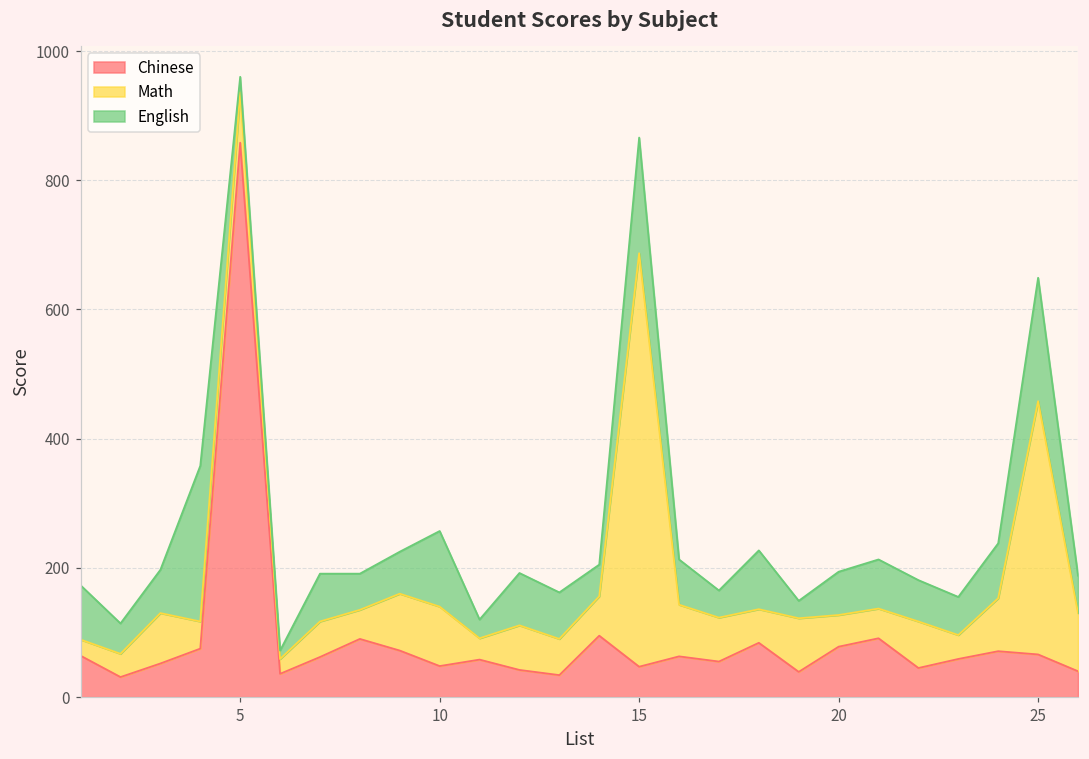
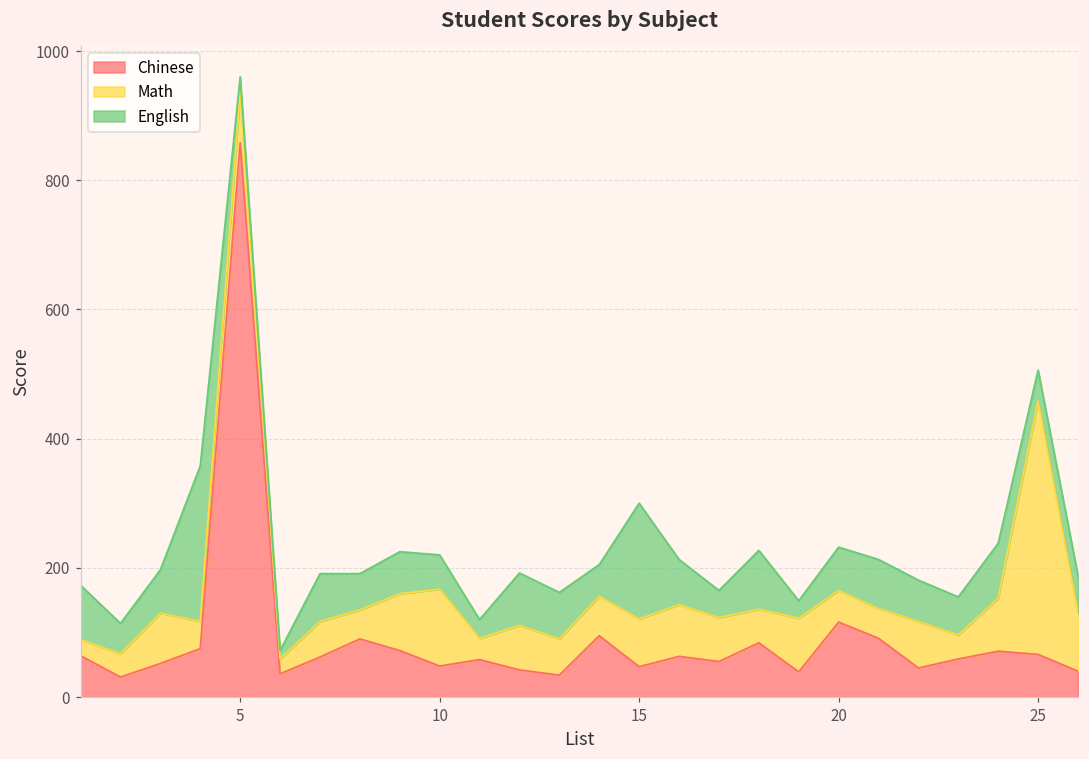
Math, 10: 90 -> 120
English, 10: 120 -> 50
Math, 15: 640 -> 70
Chinese, 20: 80 -> 120
English, 25: 190 -> 50
